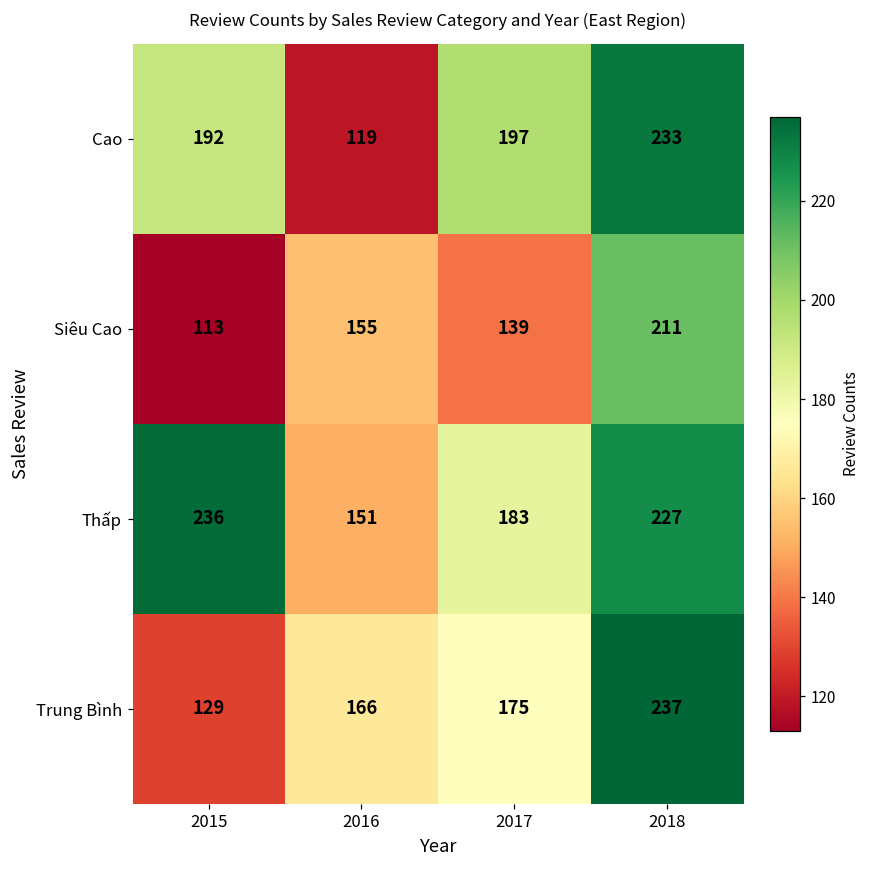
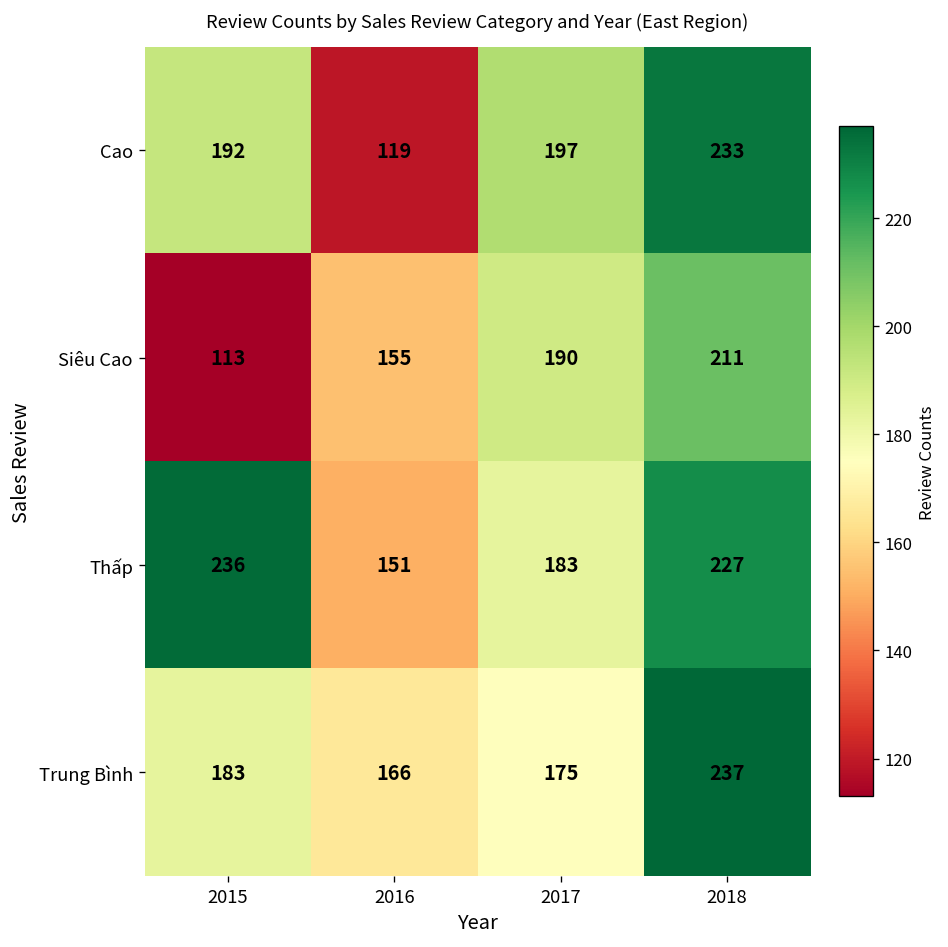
Siêu Cao, 2017: 139 -> 190
Trung Bình, 2015: 129 -> 183
